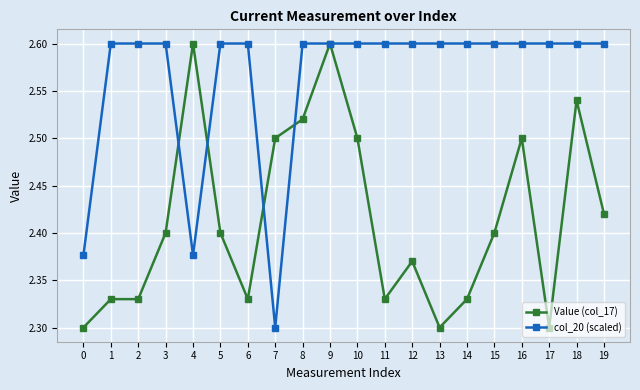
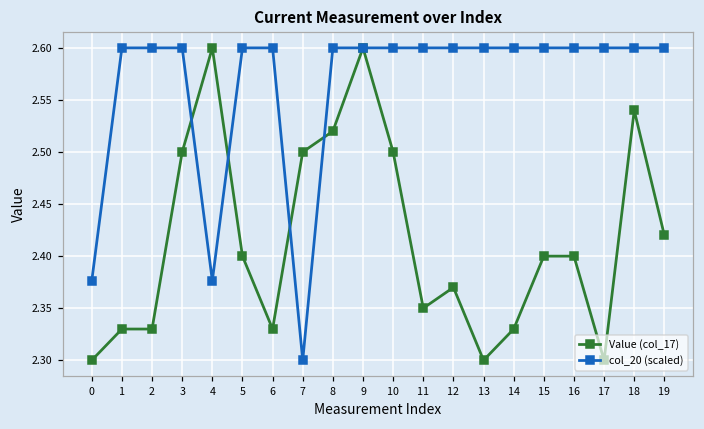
Value (col_17), 3: 2.4 -> 2.5
Value (col_17), 11: 2.33 -> 2.35
Value (col_17), 16: 2.5 -> 2.4
